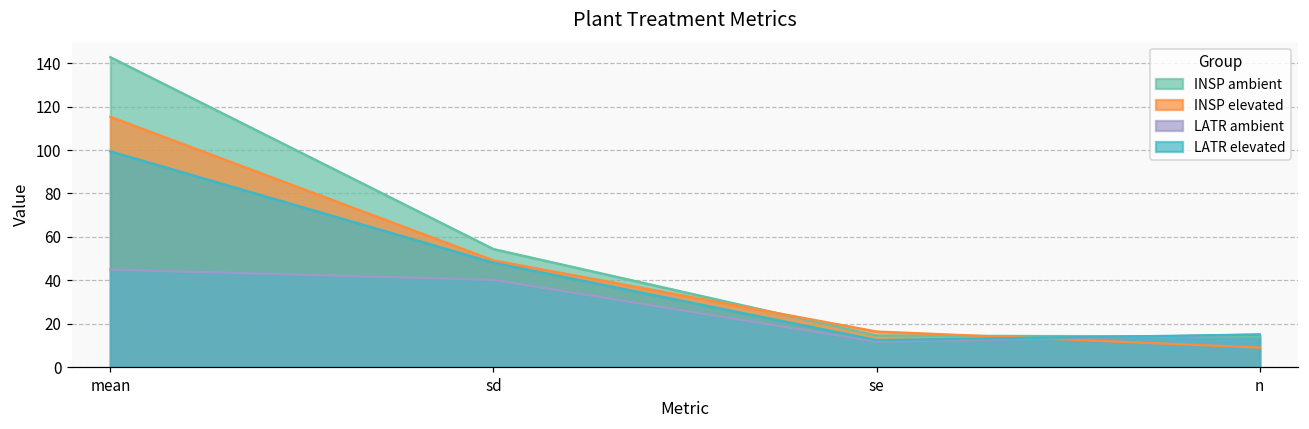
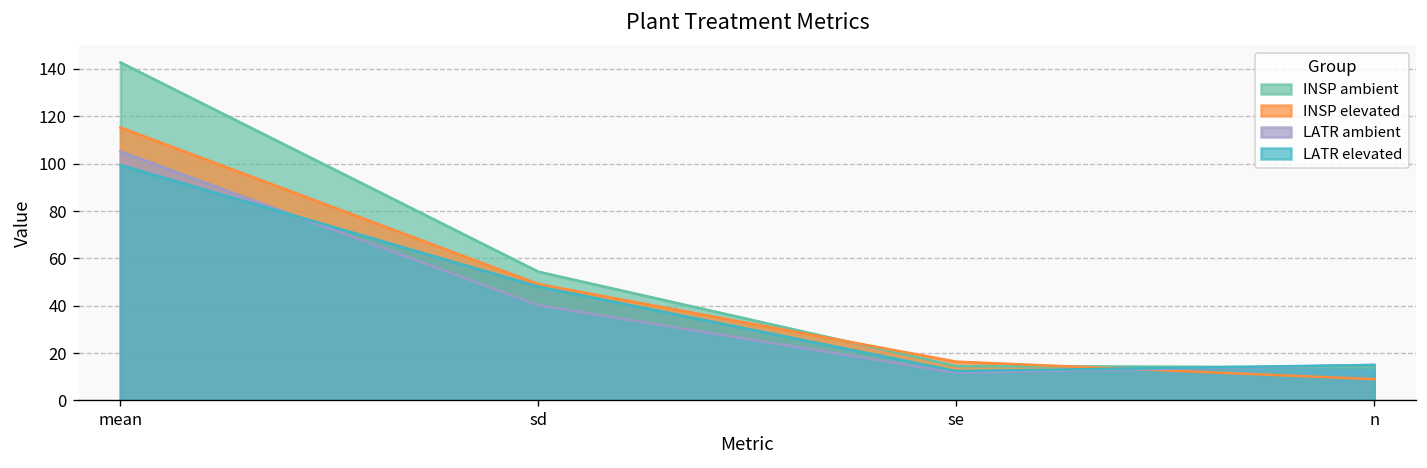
LATR ambient, mean: 45 -> 105
